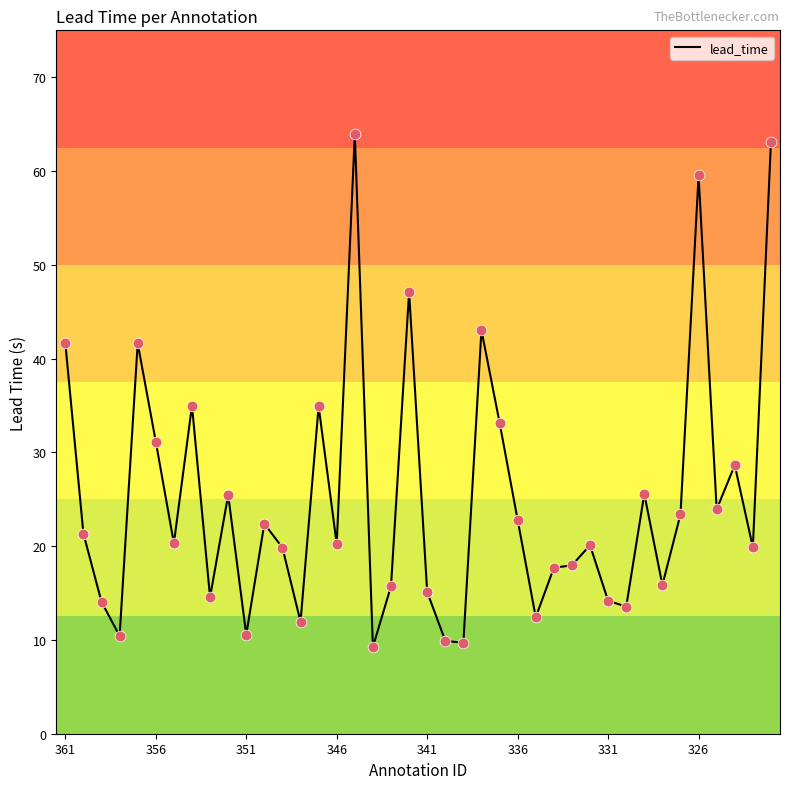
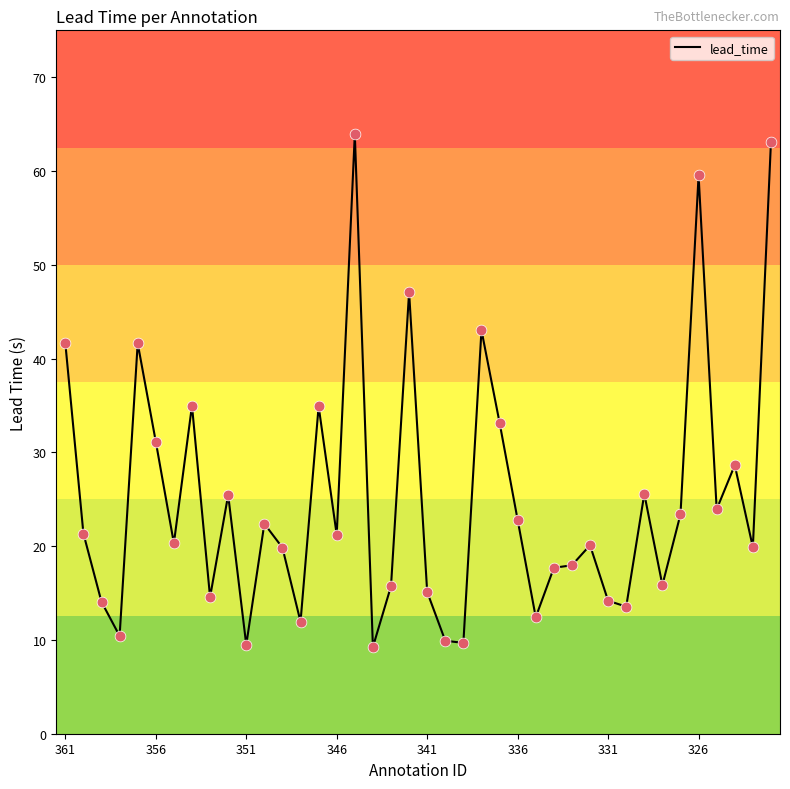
351: 11 -> 9
346: 20 -> 21
